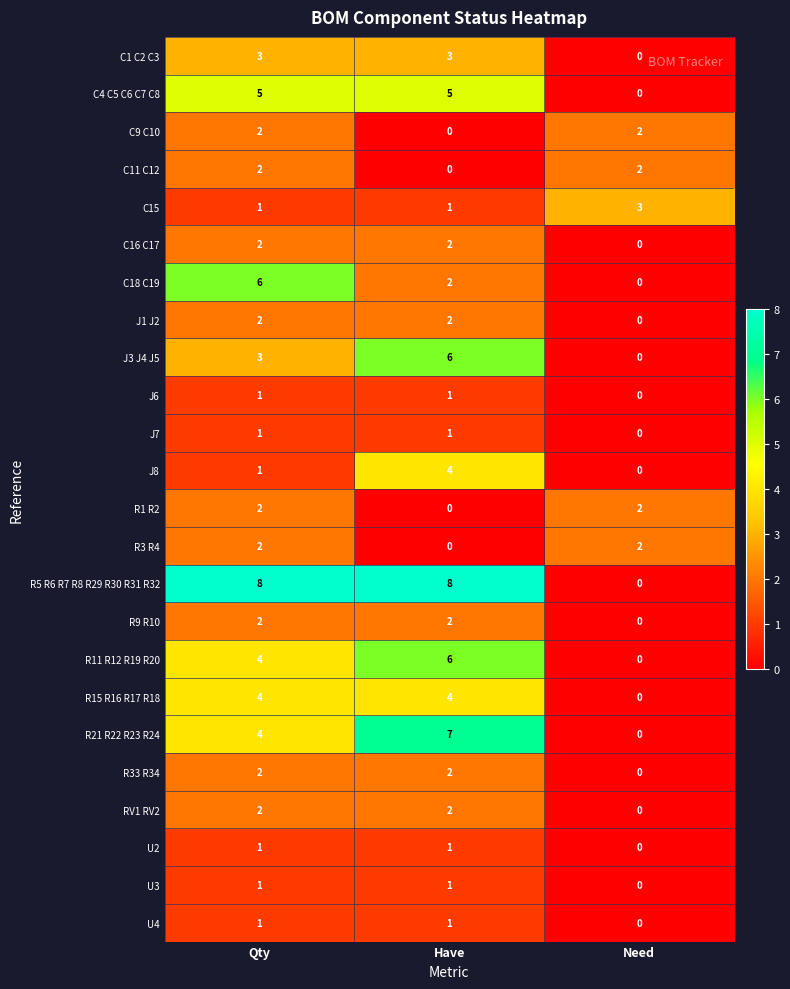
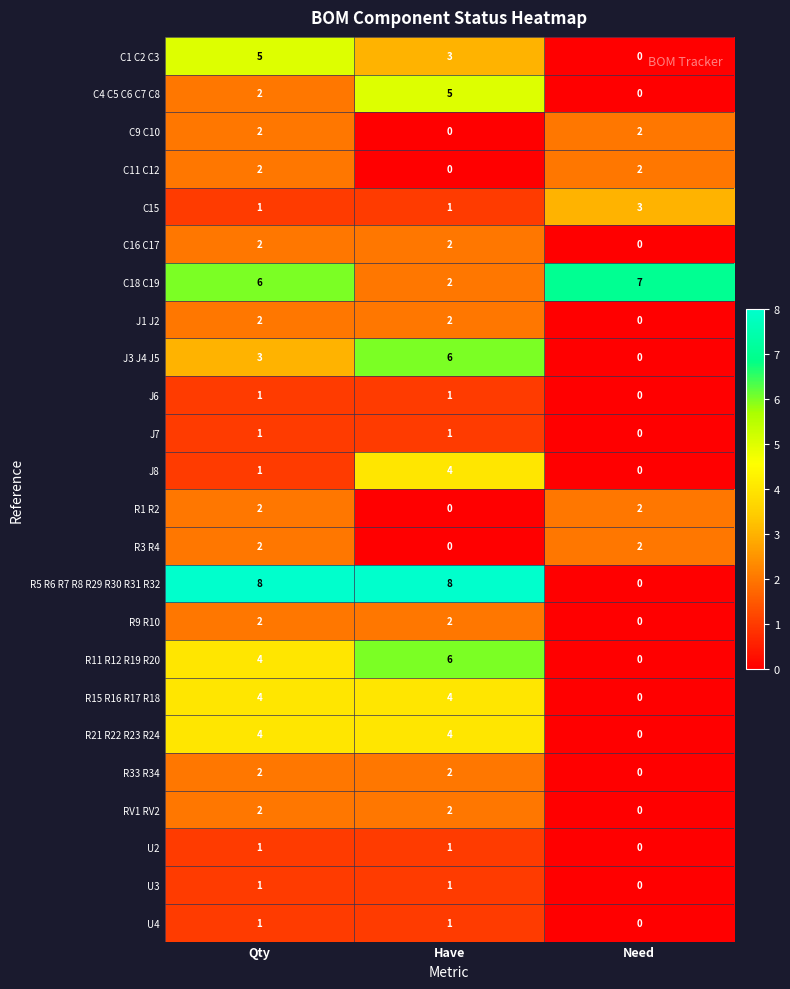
C1 C2 C3, Qty: 3 -> 5
C4 C5 C6 C7 C8, Qty: 5 -> 2
C18 C19, Need: 0 -> 7
R21 R22 R23 R24, Have: 7 -> 4
